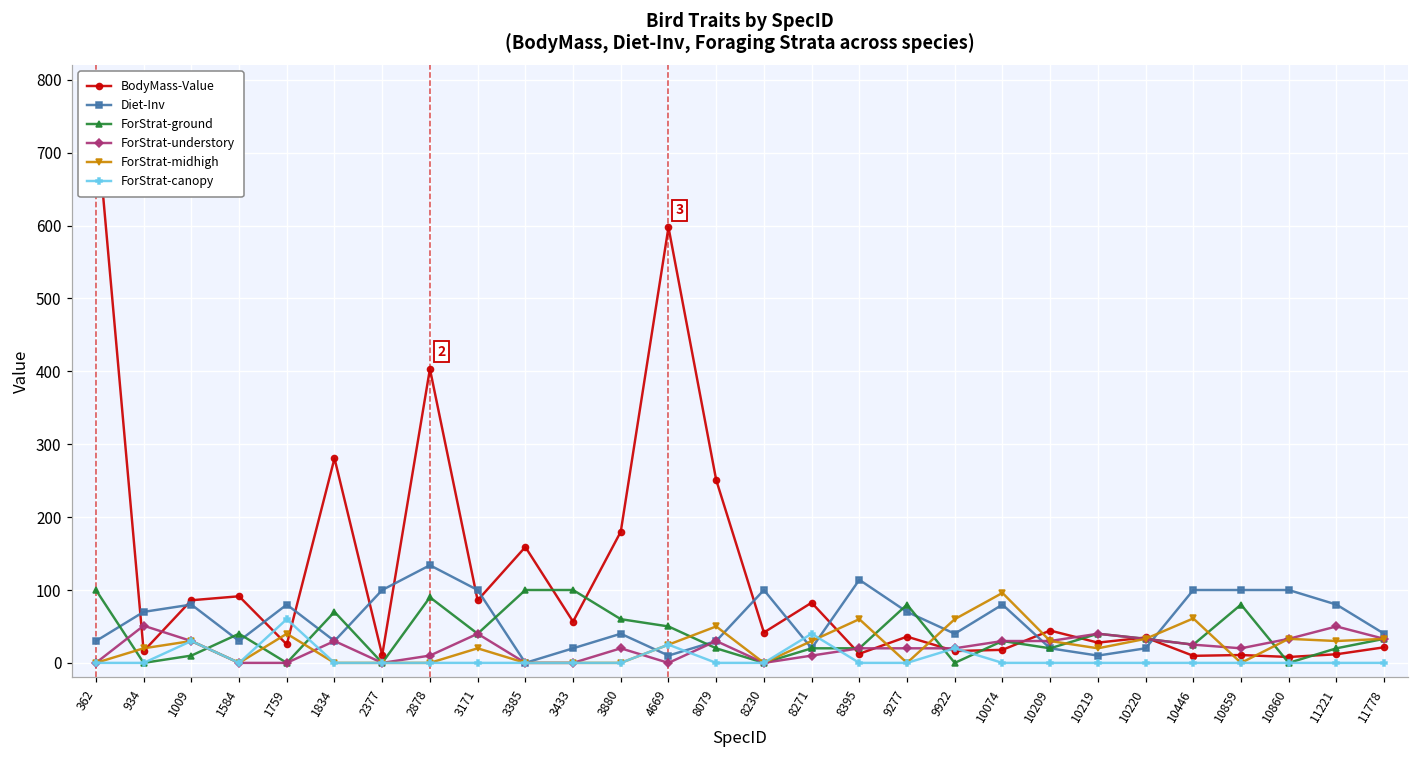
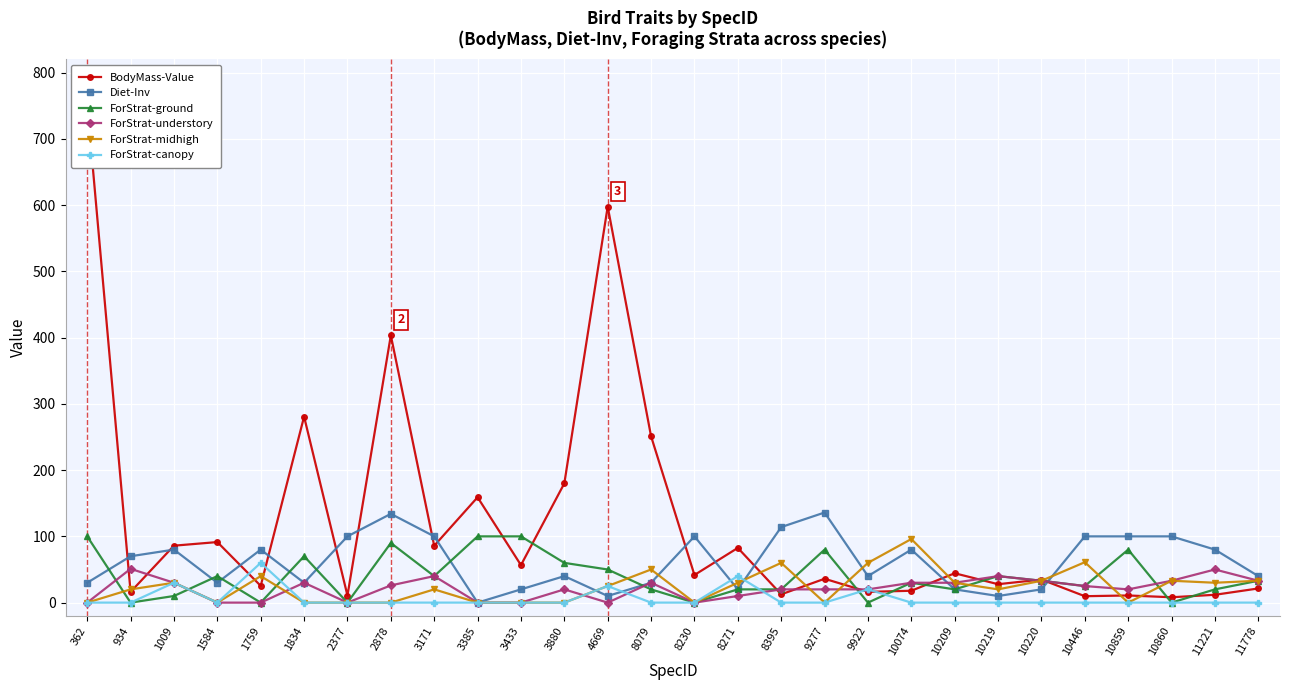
ForStrat-understory, 2878: 10 -> 30
Diet-Inv, 9277: 70 -> 140
